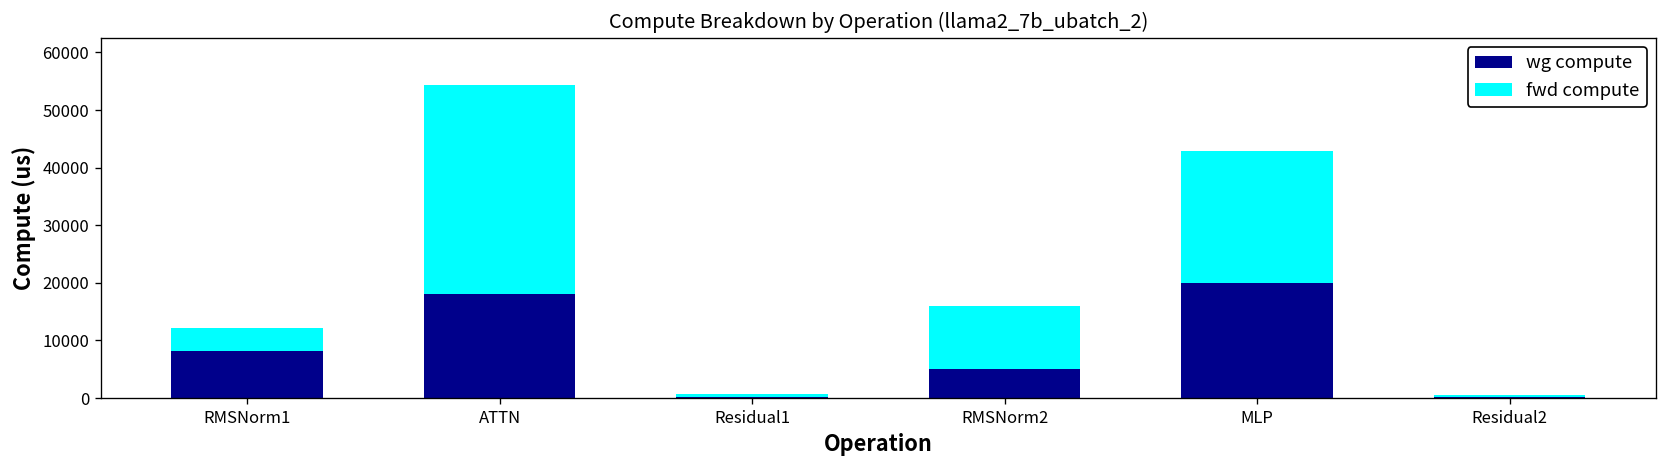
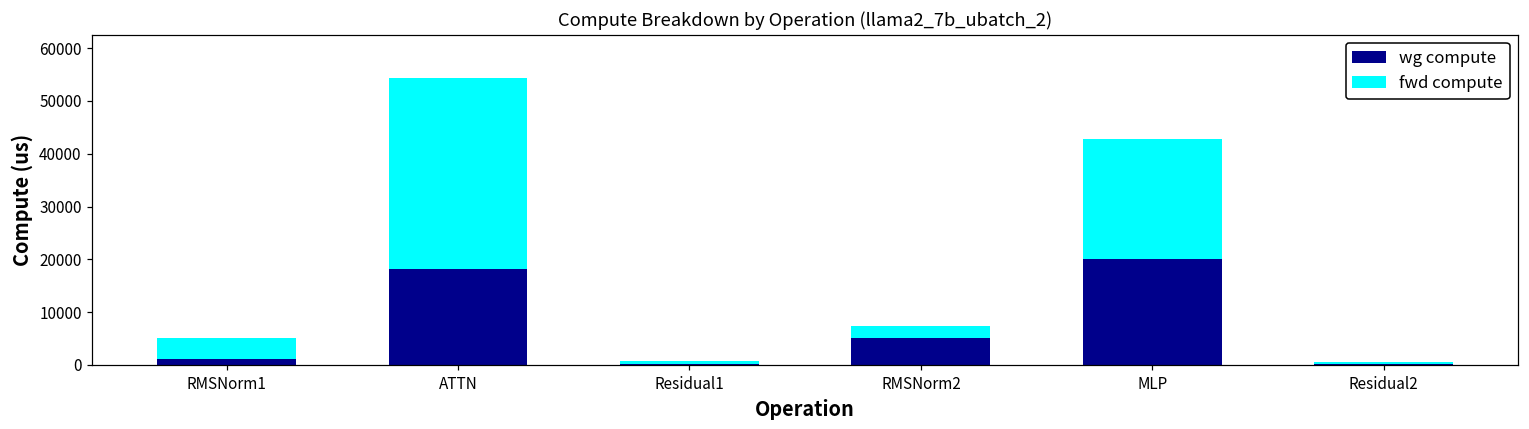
wg compute, RMSNorm1: 8000 -> 1000
fwd compute, RMSNorm2: 11000 -> 2000
